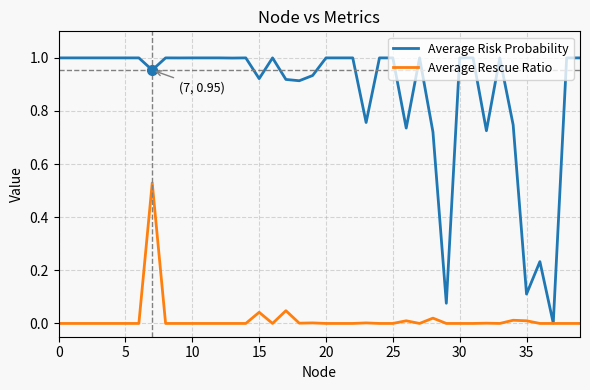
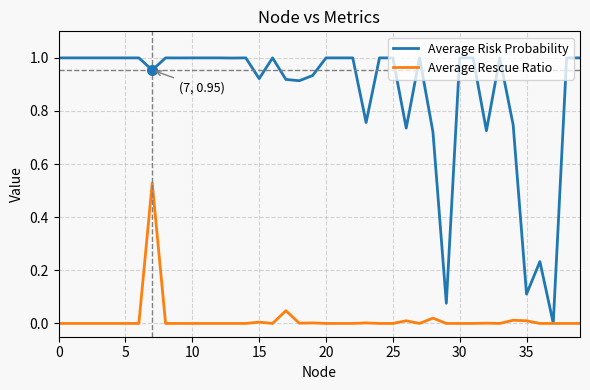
Average Rescue Ratio, 15: 0.04 -> 0.00
